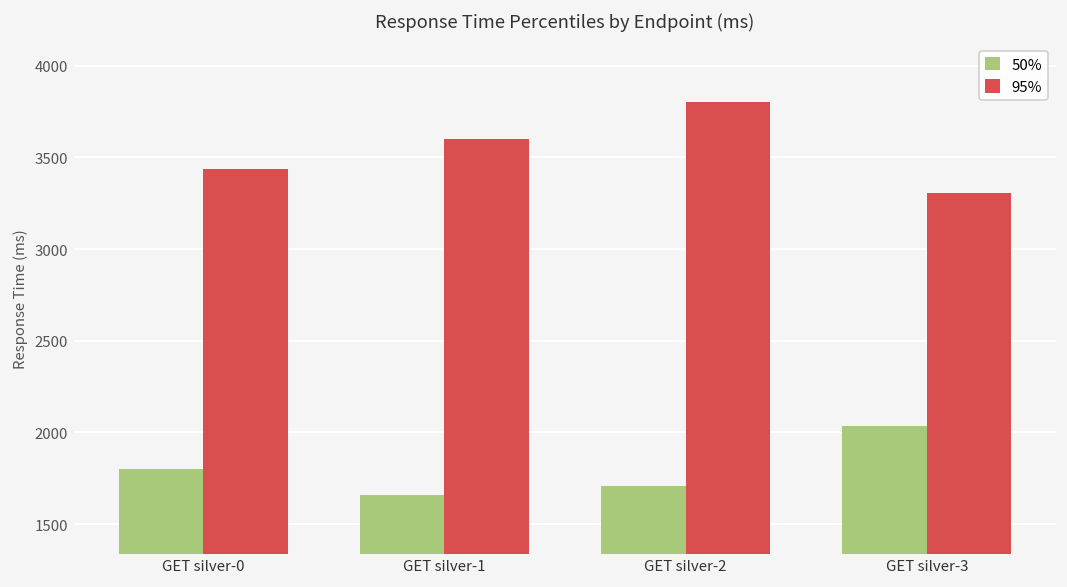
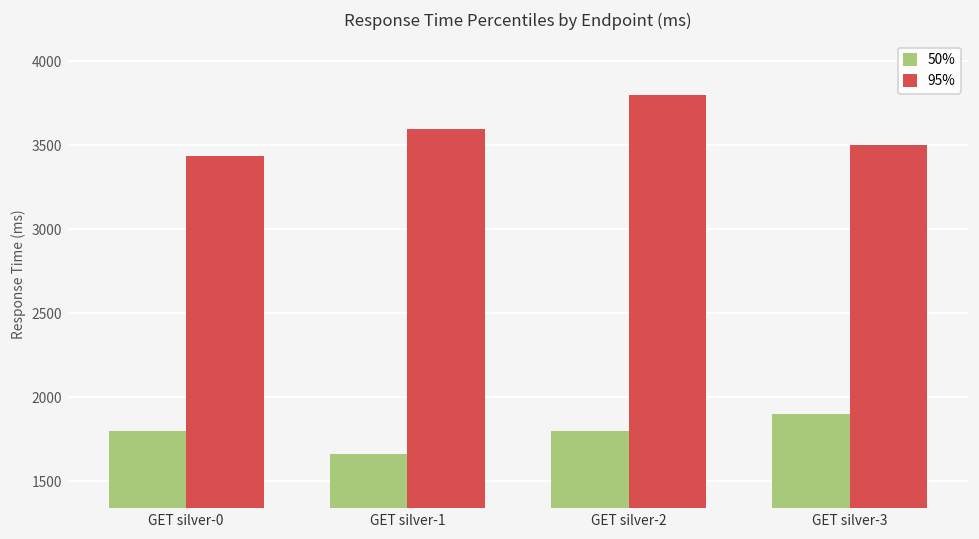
50%, GET silver-2: 1710 -> 1800
50%, GET silver-3: 2040 -> 1900
95%, GET silver-3: 3310 -> 3500
